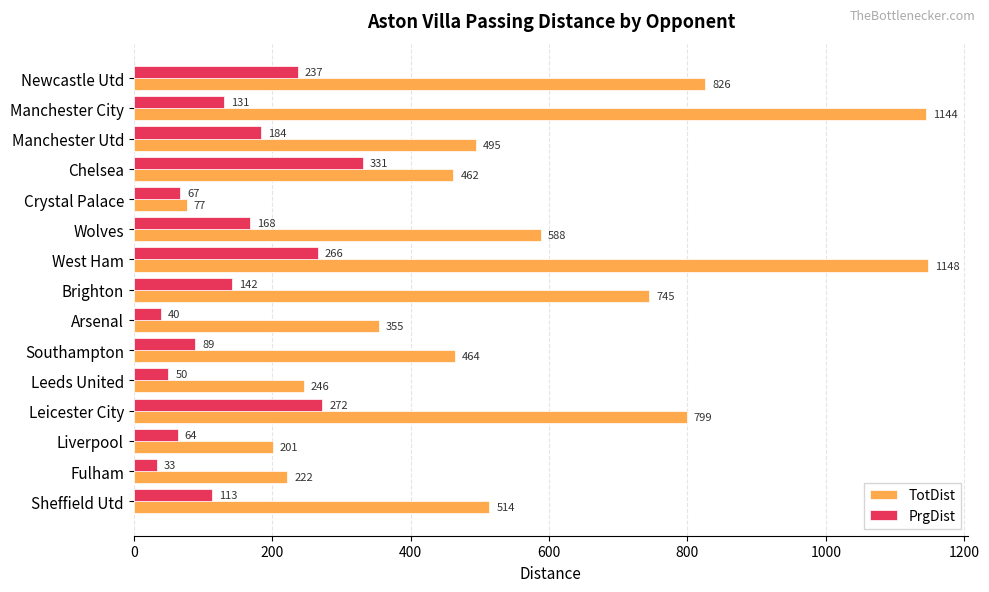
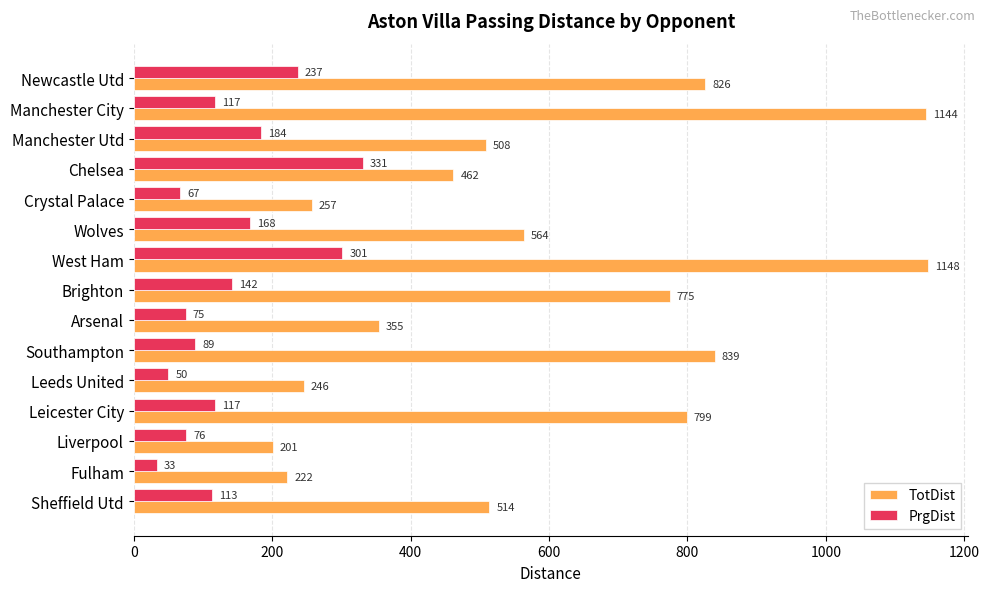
PrgDist, Manchester City: 131 -> 117
TotDist, Manchester Utd: 495 -> 508
TotDist, Crystal Palace: 77 -> 257
TotDist, Wolves: 588 -> 564
PrgDist, West Ham: 266 -> 301
TotDist, Brighton: 745 -> 775
PrgDist, Arsenal: 40 -> 75
TotDist, Southampton: 464 -> 839
PrgDist, Leicester City: 272 -> 117
PrgDist, Liverpool: 64 -> 76
